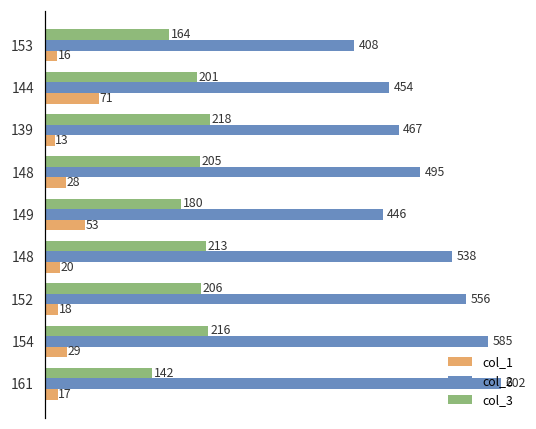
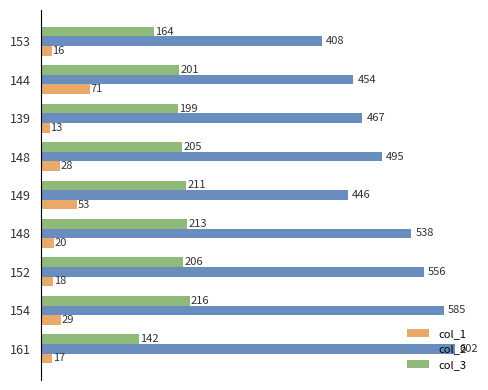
col_3, 139: 218 -> 199
col_3, 149: 180 -> 211
